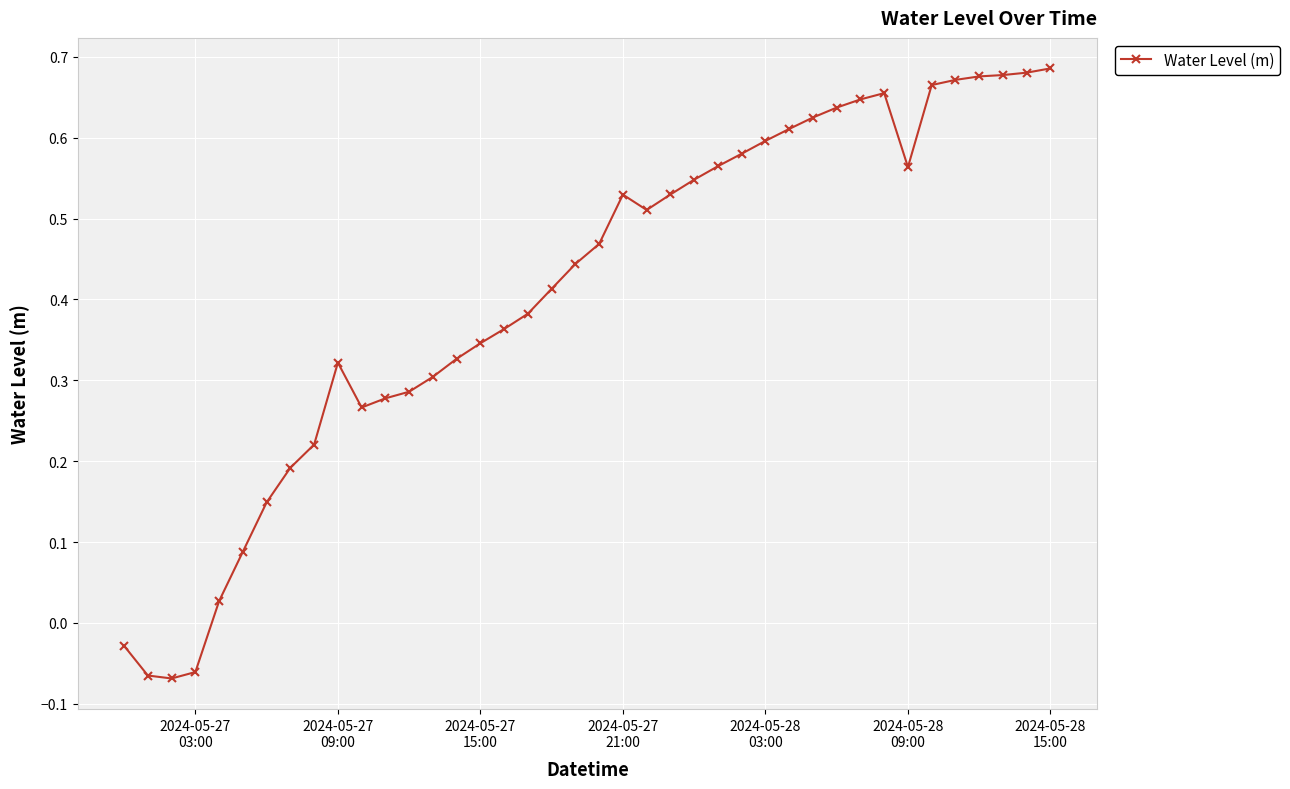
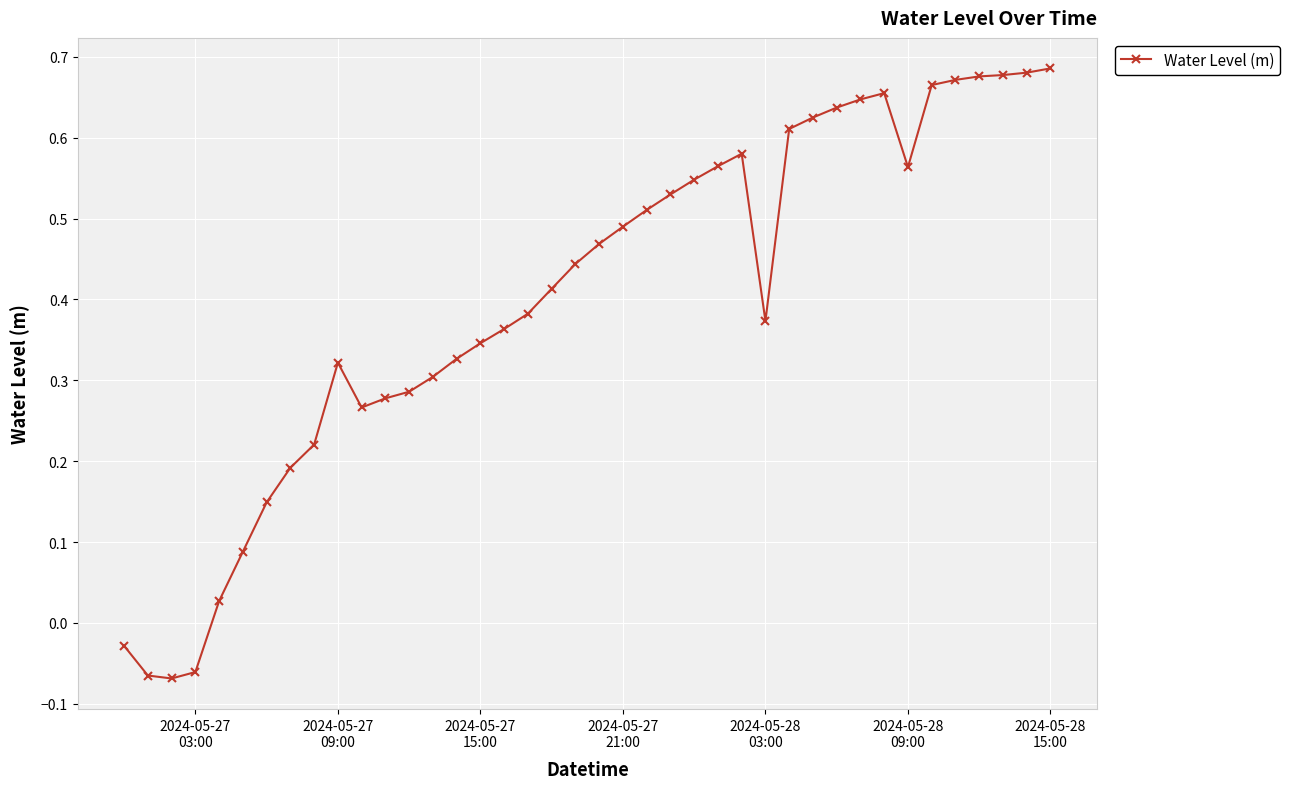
2024-05-27 21:00: 0.53 -> 0.49
2024-05-28 03:00: 0.60 -> 0.37
